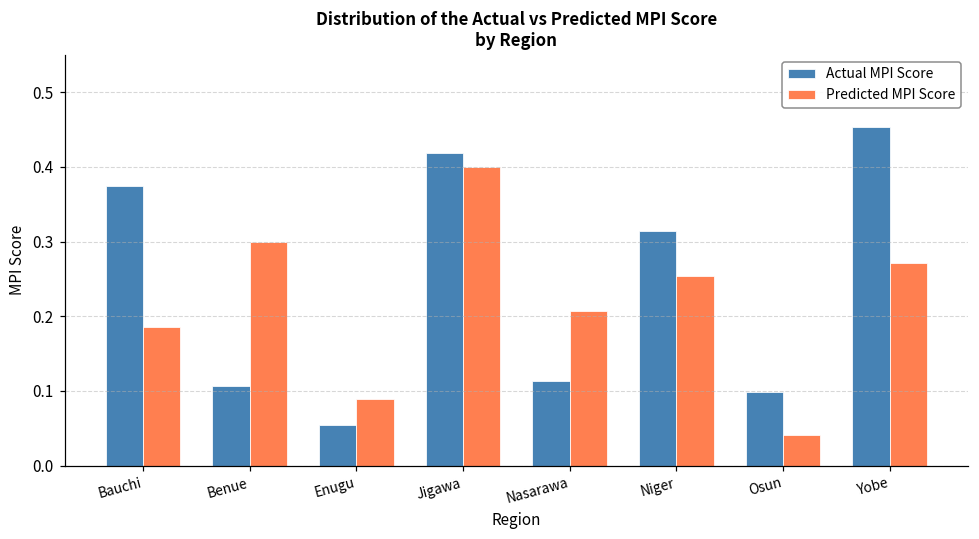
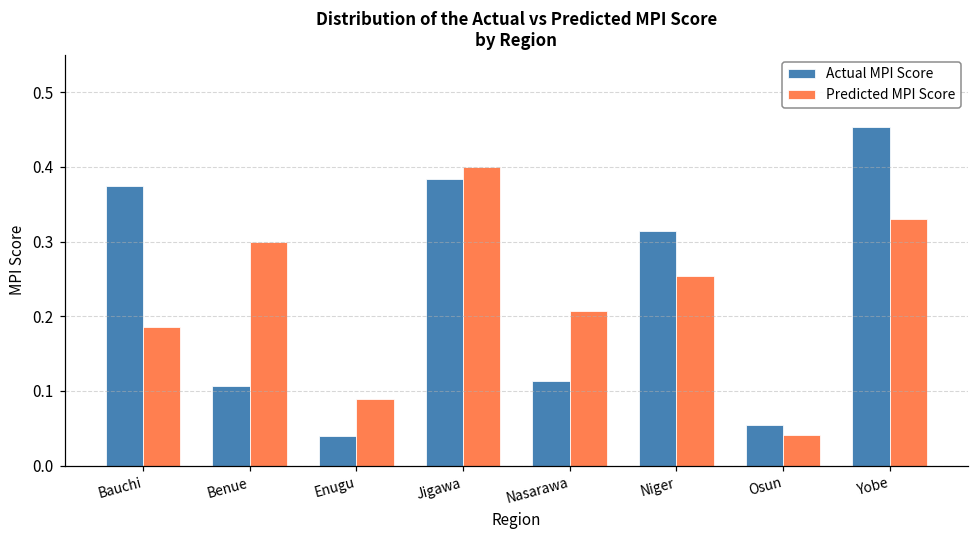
Actual MPI Score, Enugu: 0.05 -> 0.04
Actual MPI Score, Jigawa: 0.42 -> 0.38
Actual MPI Score, Osun: 0.10 -> 0.05
Predicted MPI Score, Yobe: 0.27 -> 0.33
